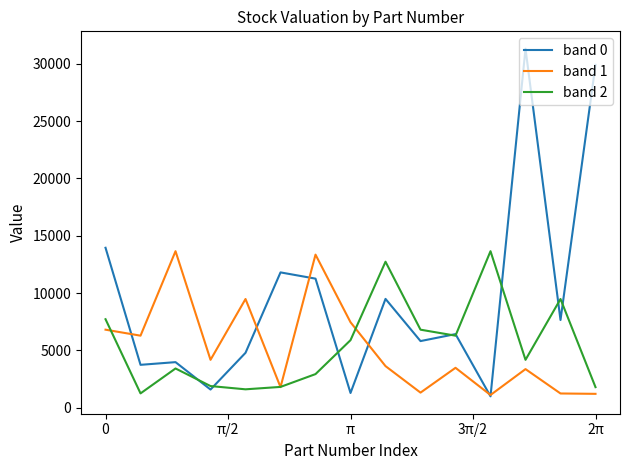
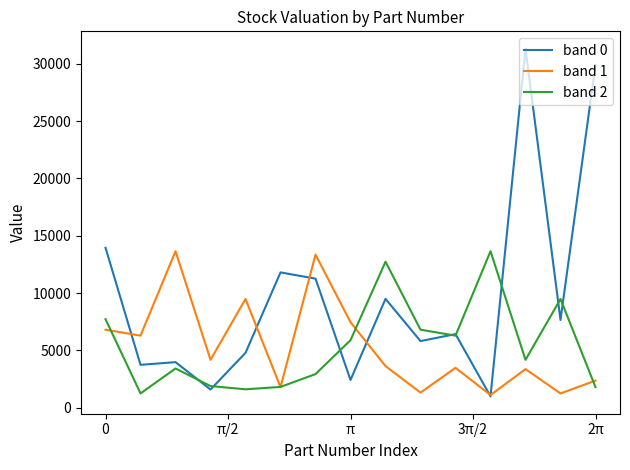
band 0, π: 1300 -> 2400
band 1, 2π: 1200 -> 2400
